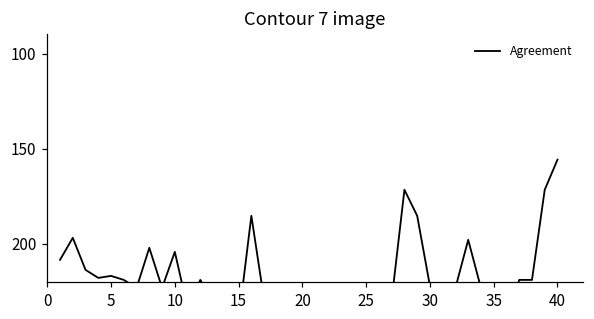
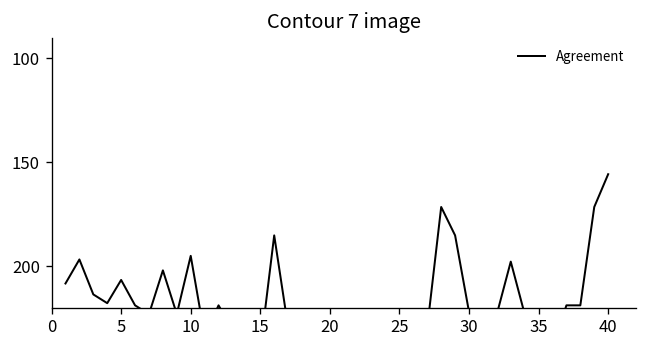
5: 217 -> 207
10: 204 -> 195
